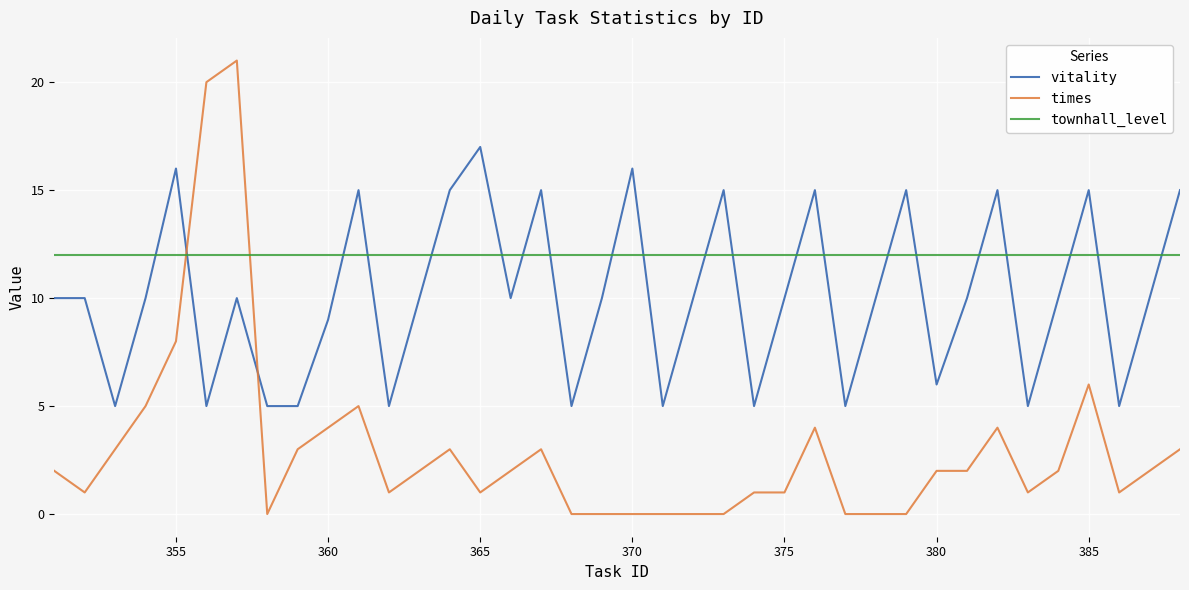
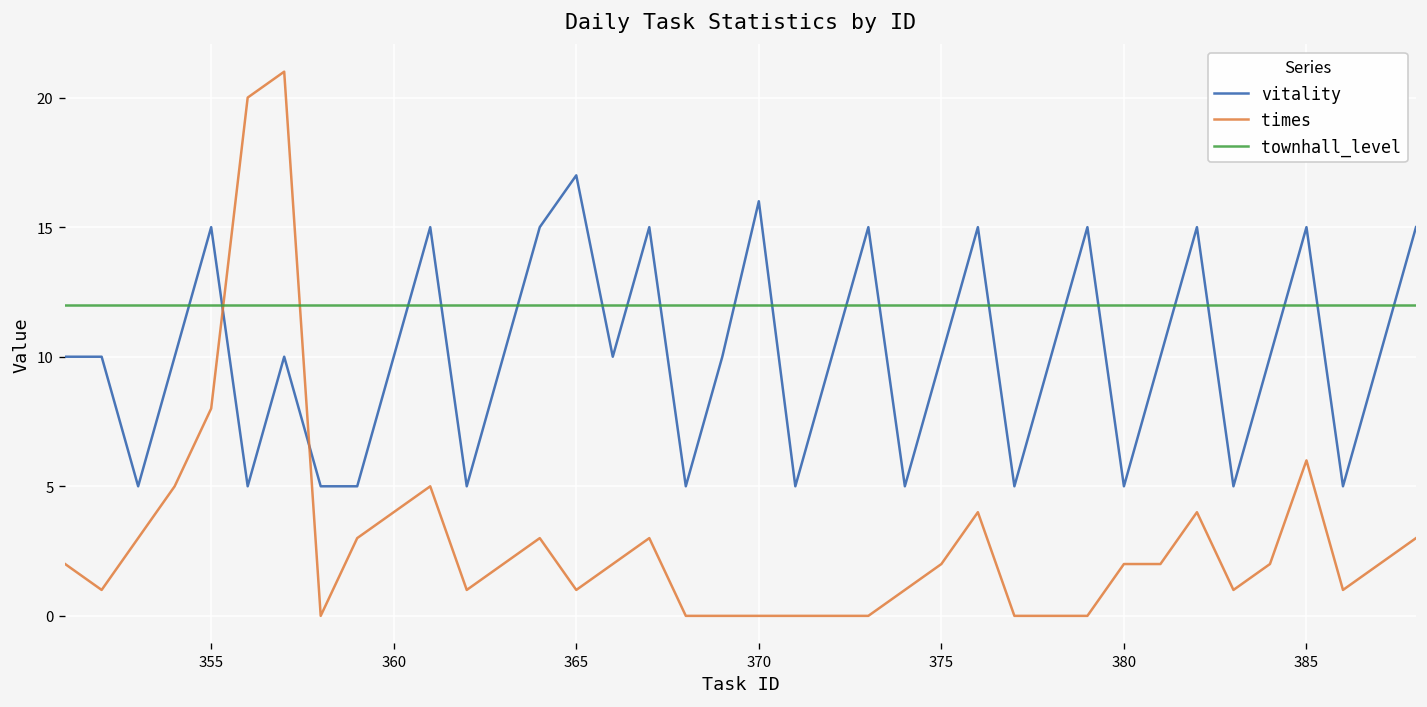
vitality, 355: 16 -> 15
vitality, 360: 9 -> 10
times, 375: 1 -> 2
vitality, 380: 6 -> 5
